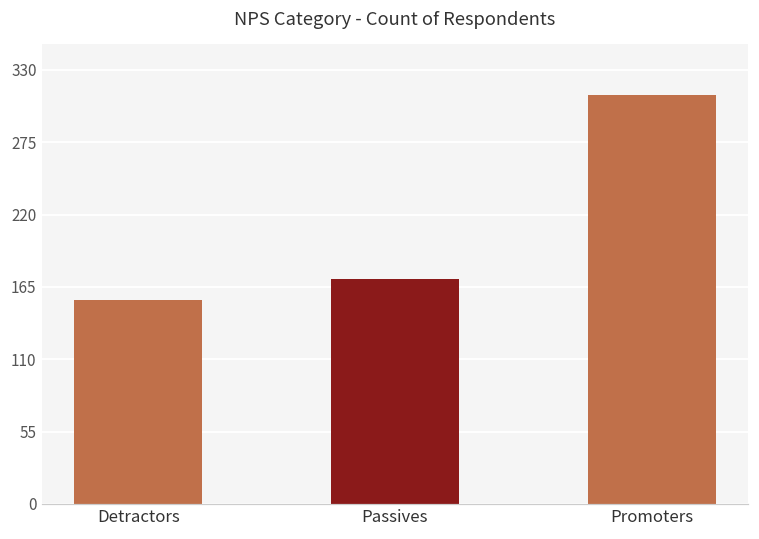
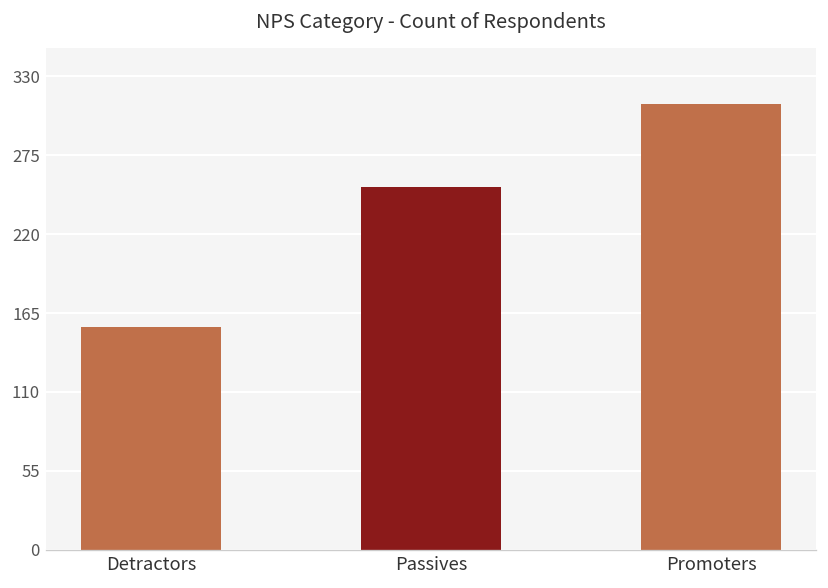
Passives: 171 -> 253
